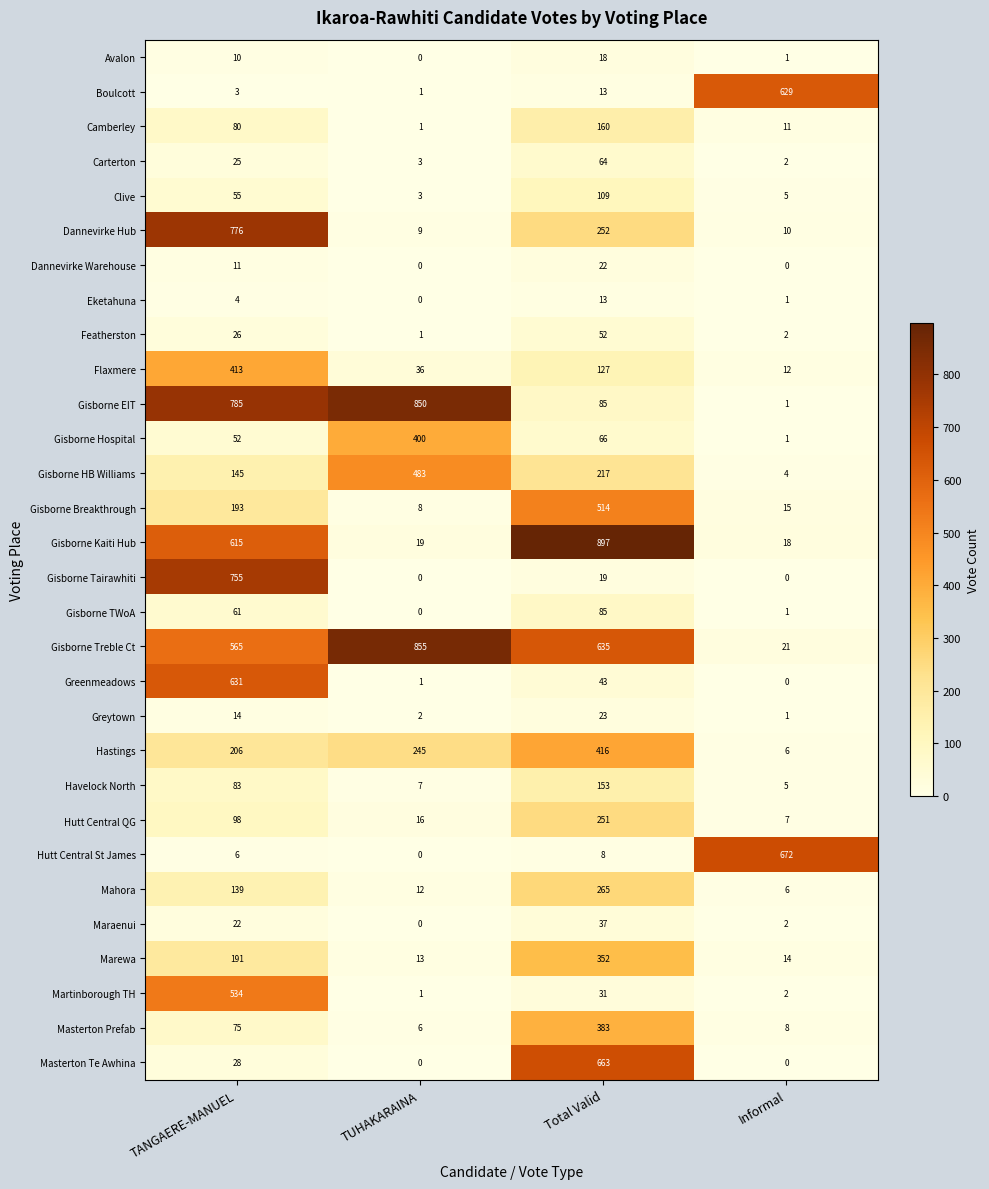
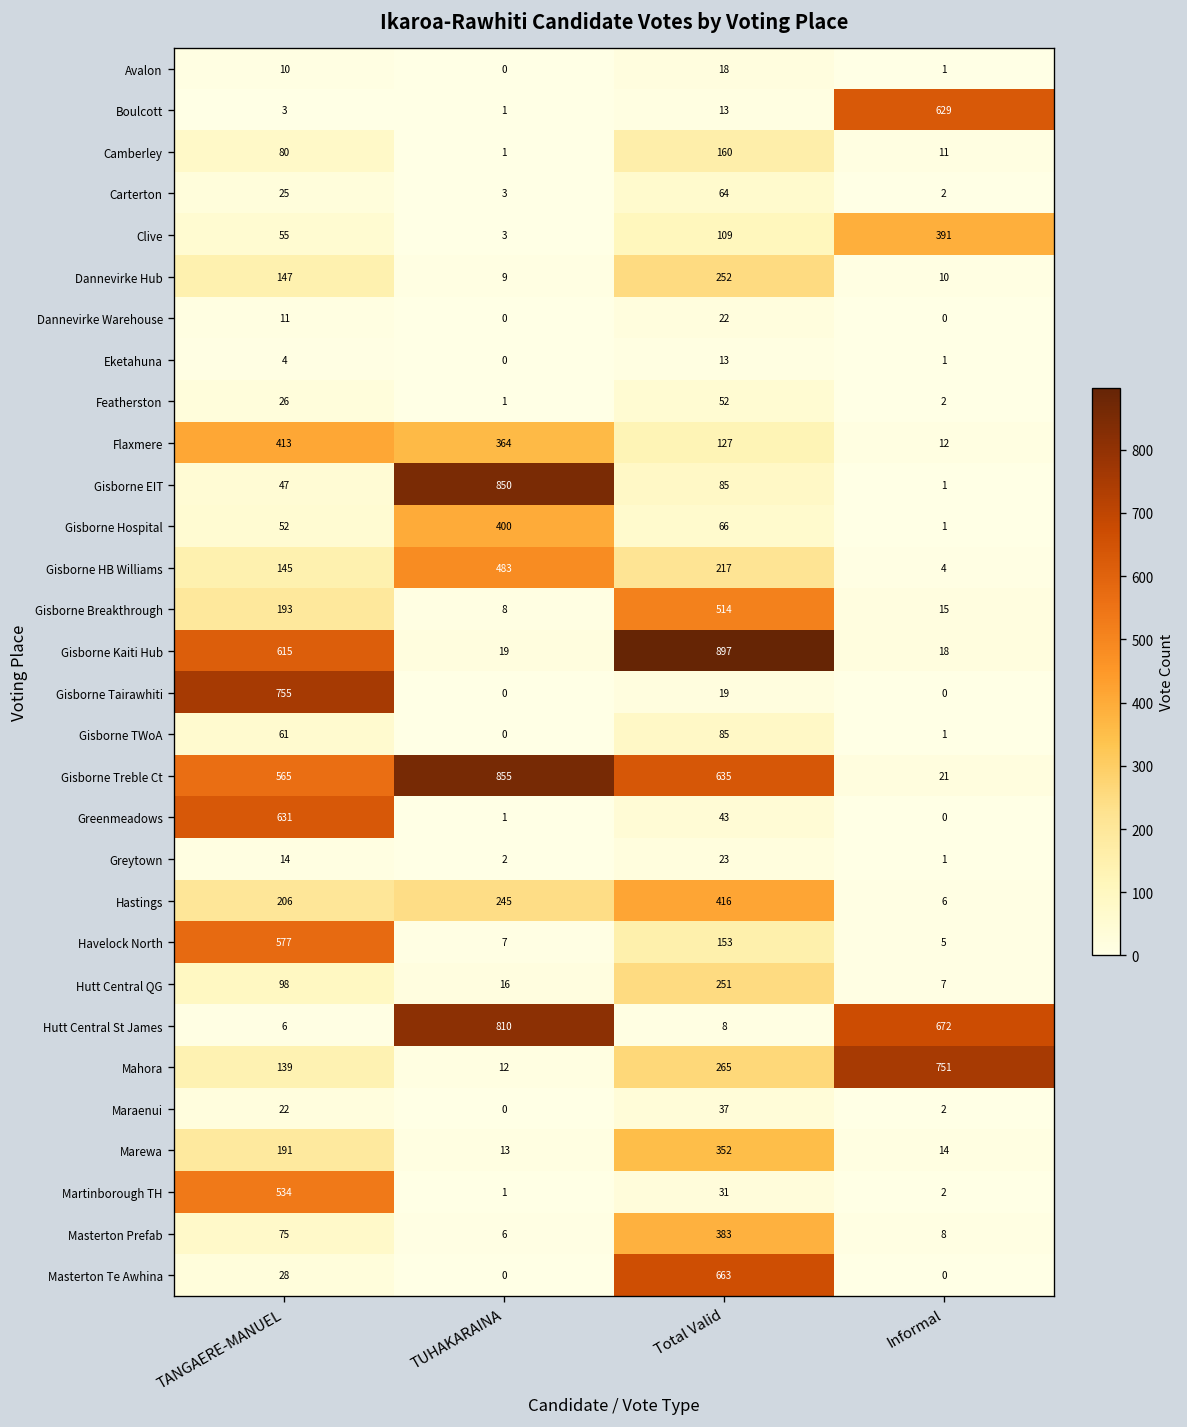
Clive, Informal: 5 -> 391
Dannevirke Hub, TANGAERE-MANUEL: 776 -> 147
Flaxmere, TUHAKARAINA: 36 -> 364
Gisborne EIT, TANGAERE-MANUEL: 785 -> 47
Havelock North, TANGAERE-MANUEL: 83 -> 577
Hutt Central St James, TUHAKARAINA: 0 -> 810
Mahora, Informal: 6 -> 751
